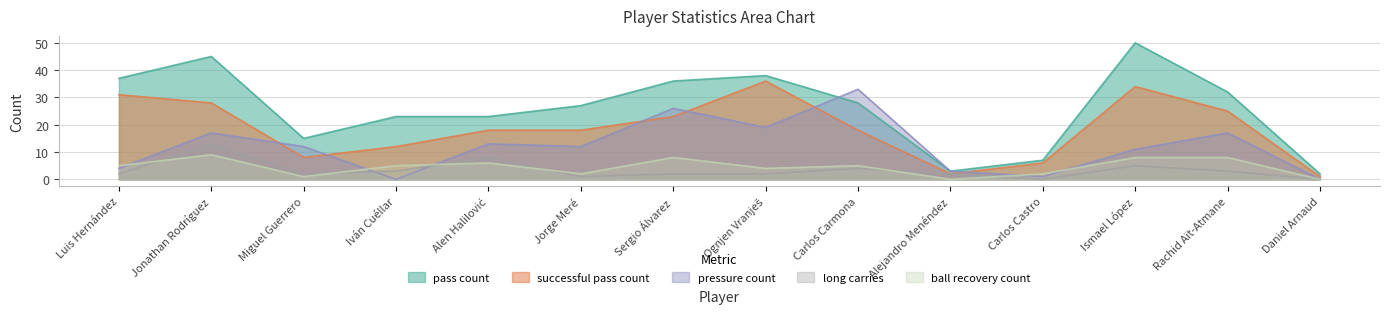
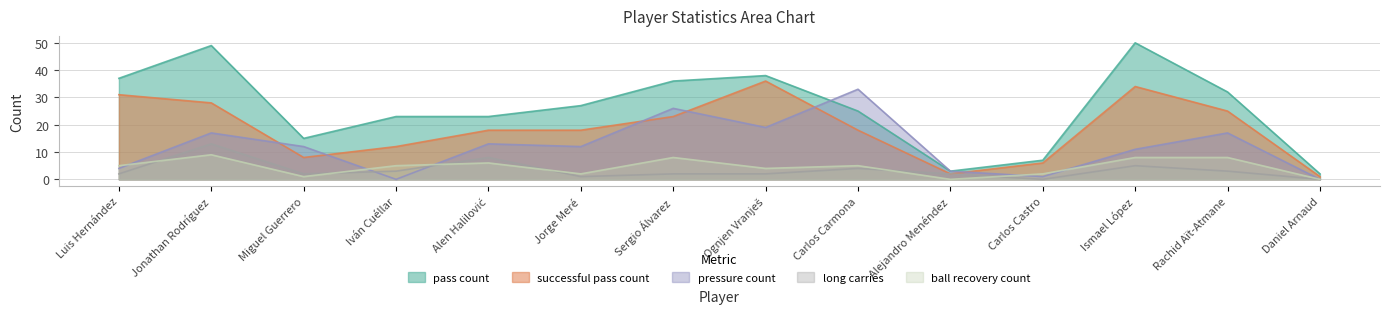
pass count, Jonathan Rodríguez: 45 -> 49
pass count, Carlos Carmona: 28 -> 25
